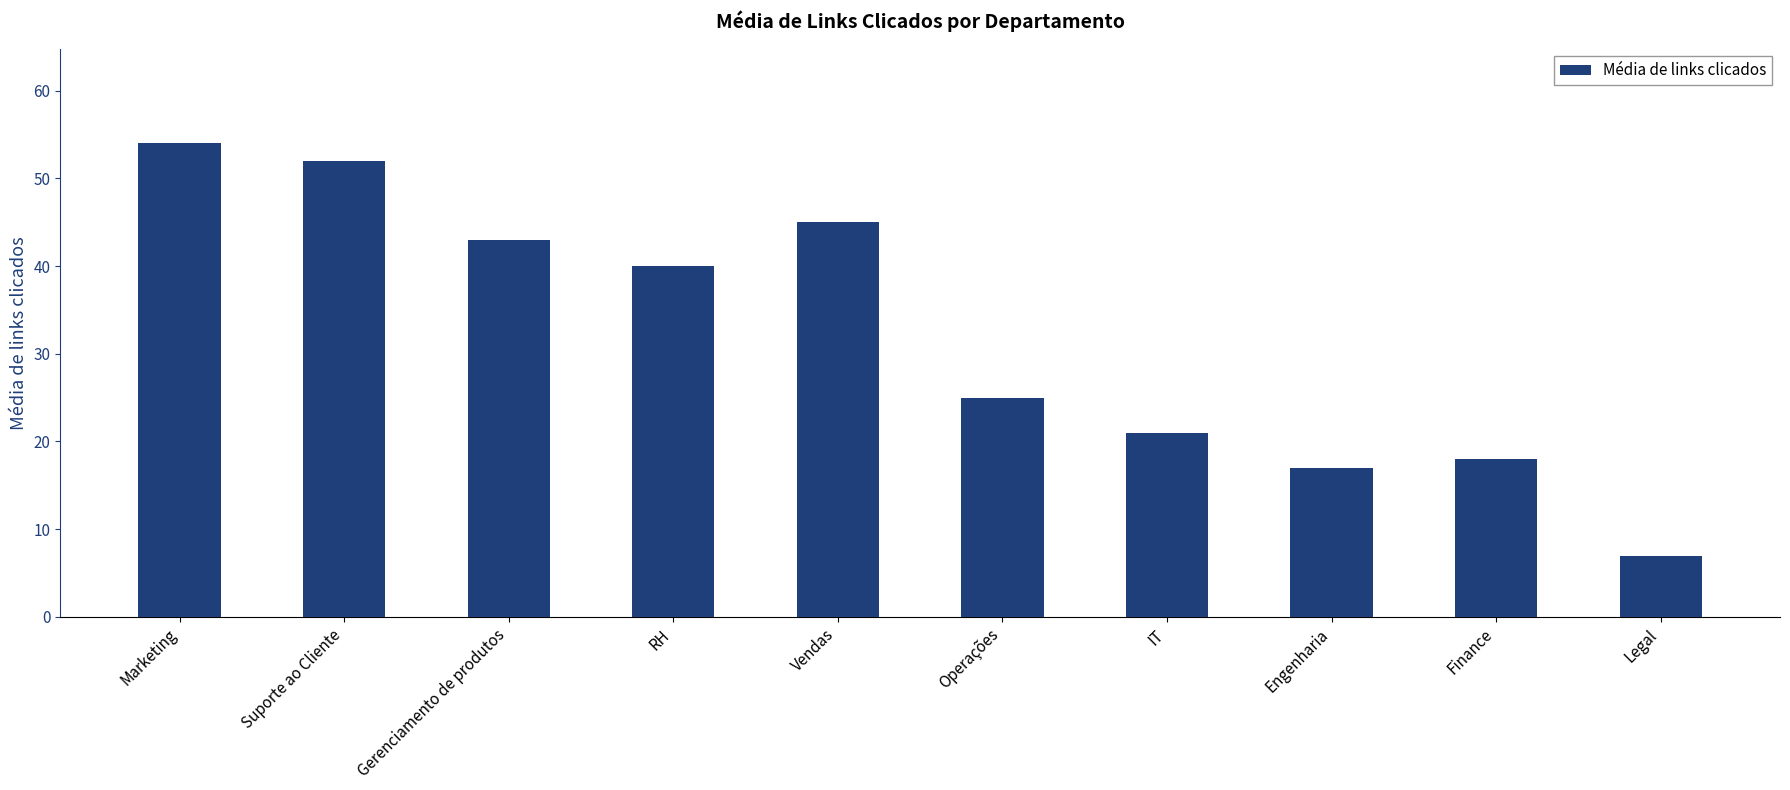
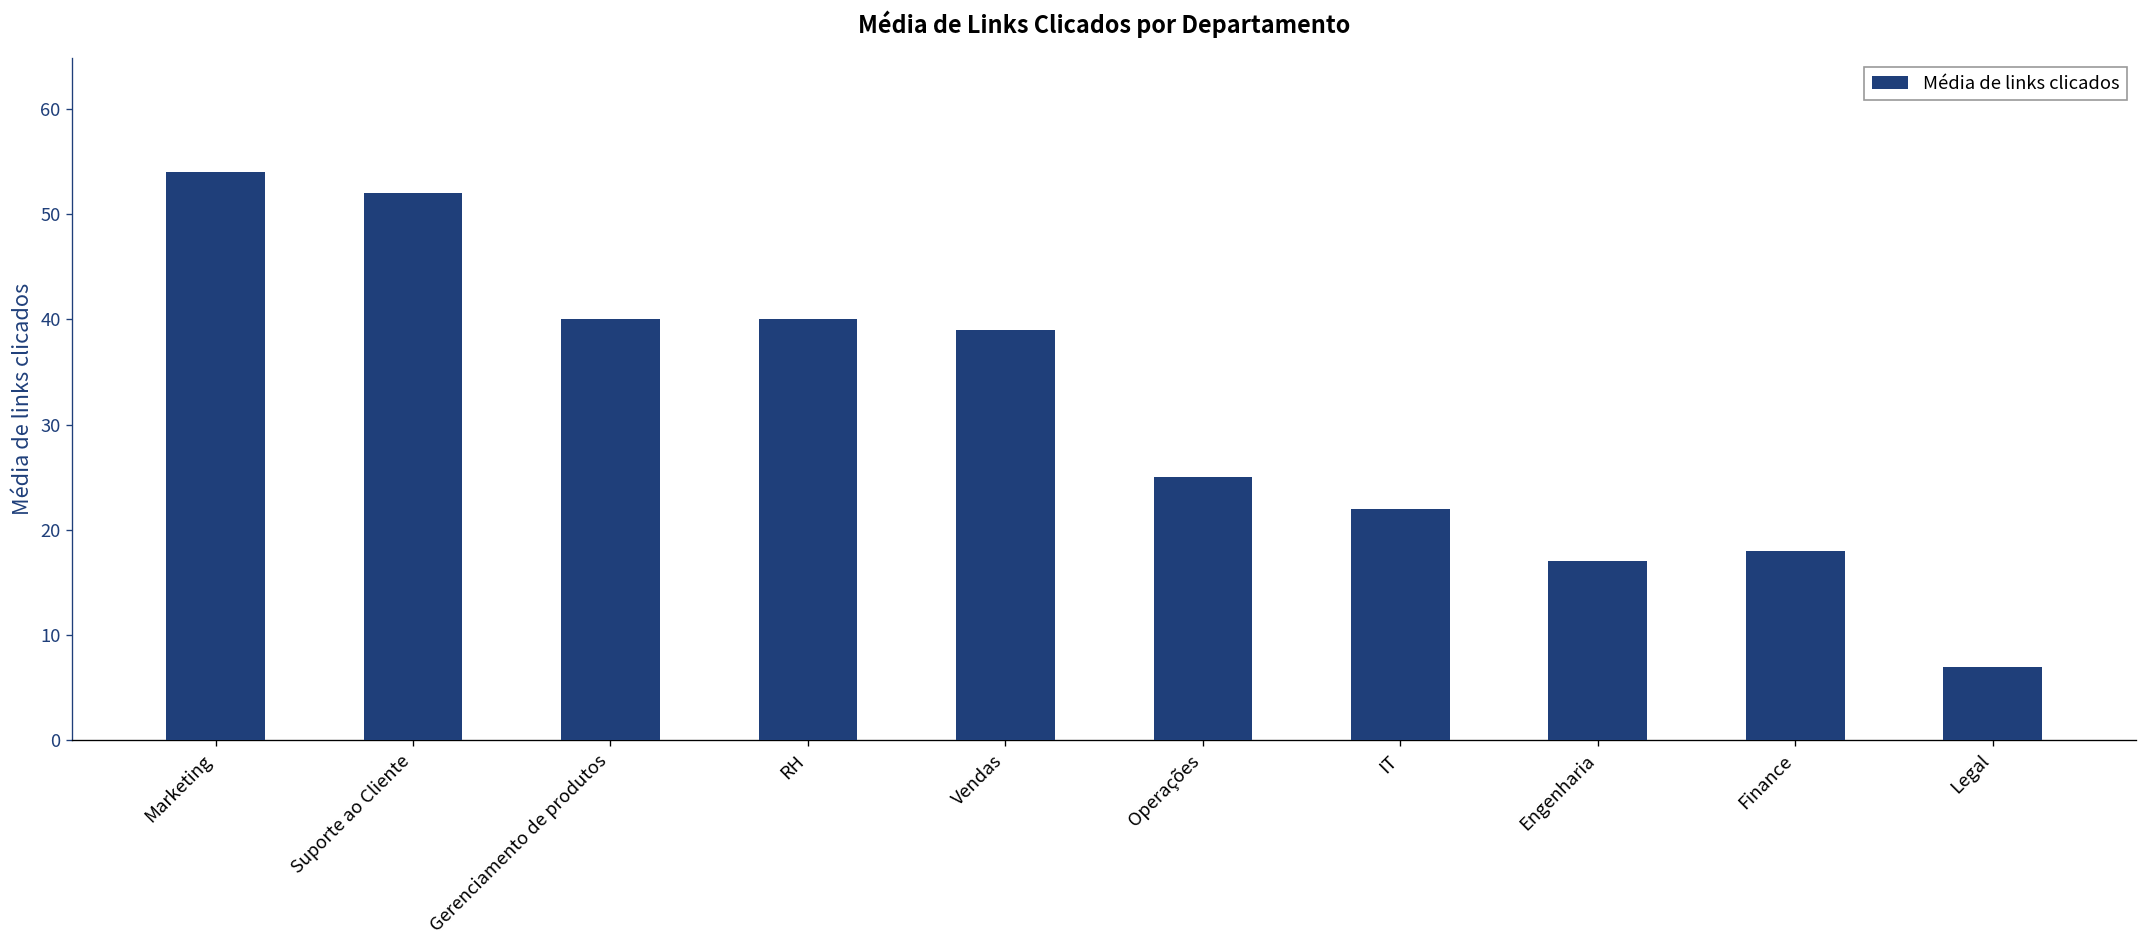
Gerenciamento de produtos: 43 -> 40
Vendas: 45 -> 39
IT: 21 -> 22
